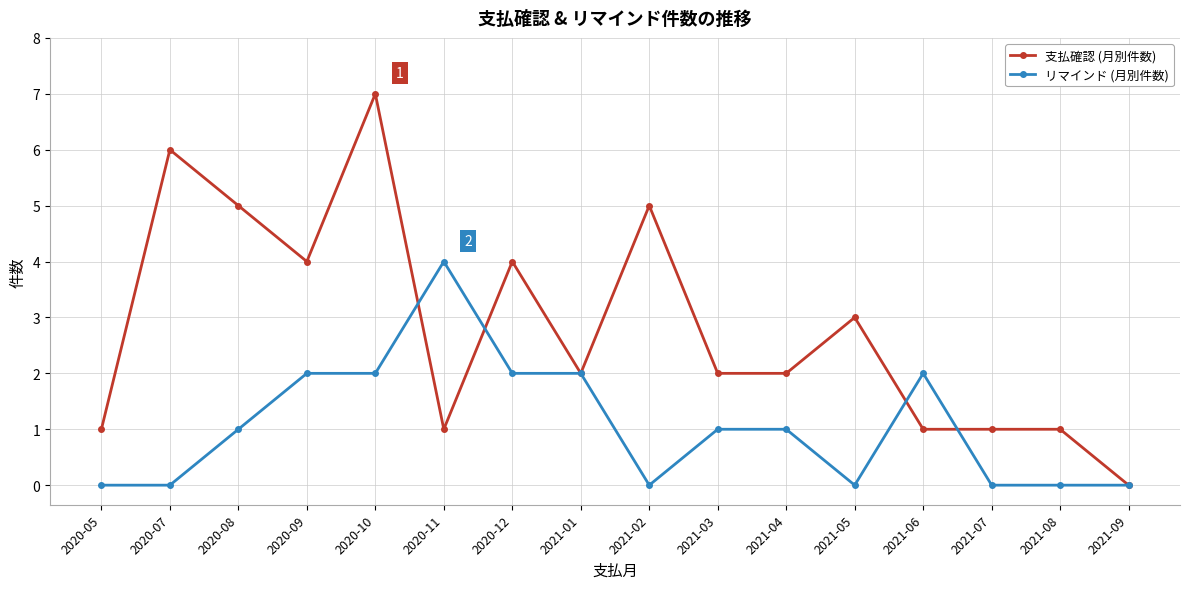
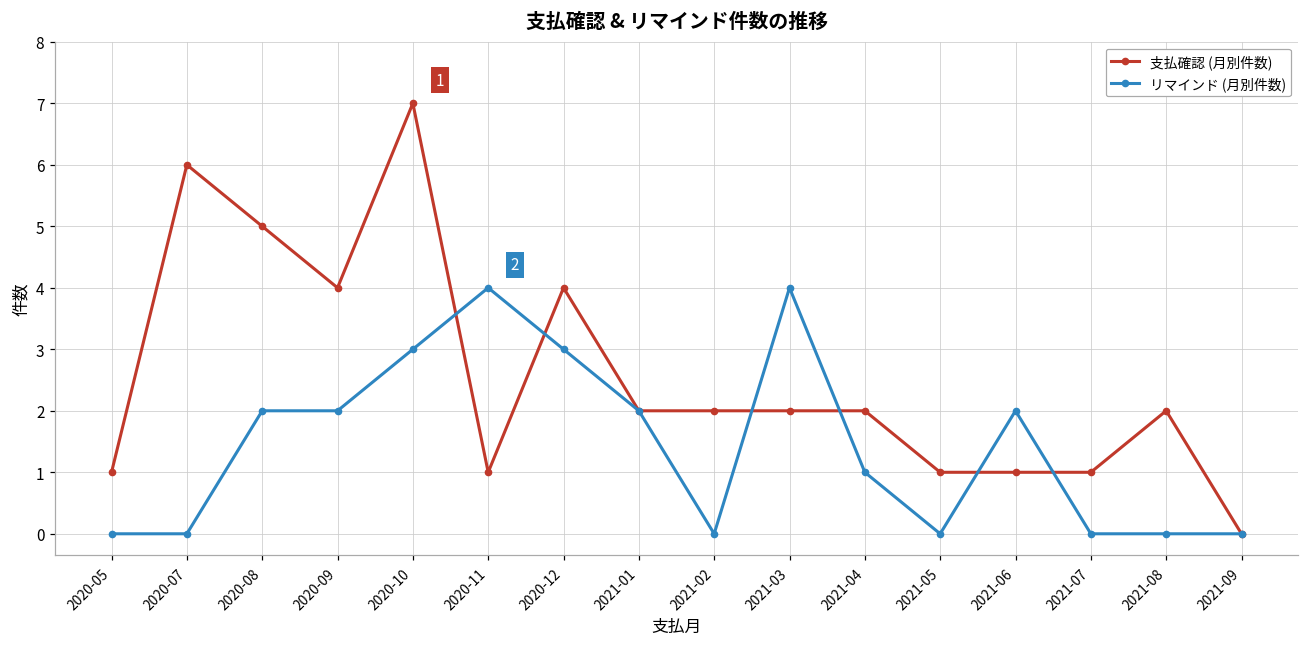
リマインド (月別件数), 2020-08: 1 -> 2
リマインド (月別件数), 2020-10: 2 -> 3
リマインド (月別件数), 2020-12: 2 -> 3
支払確認 (月別件数), 2021-02: 5 -> 2
リマインド (月別件数), 2021-03: 1 -> 4
支払確認 (月別件数), 2021-05: 3 -> 1
支払確認 (月別件数), 2021-08: 1 -> 2
